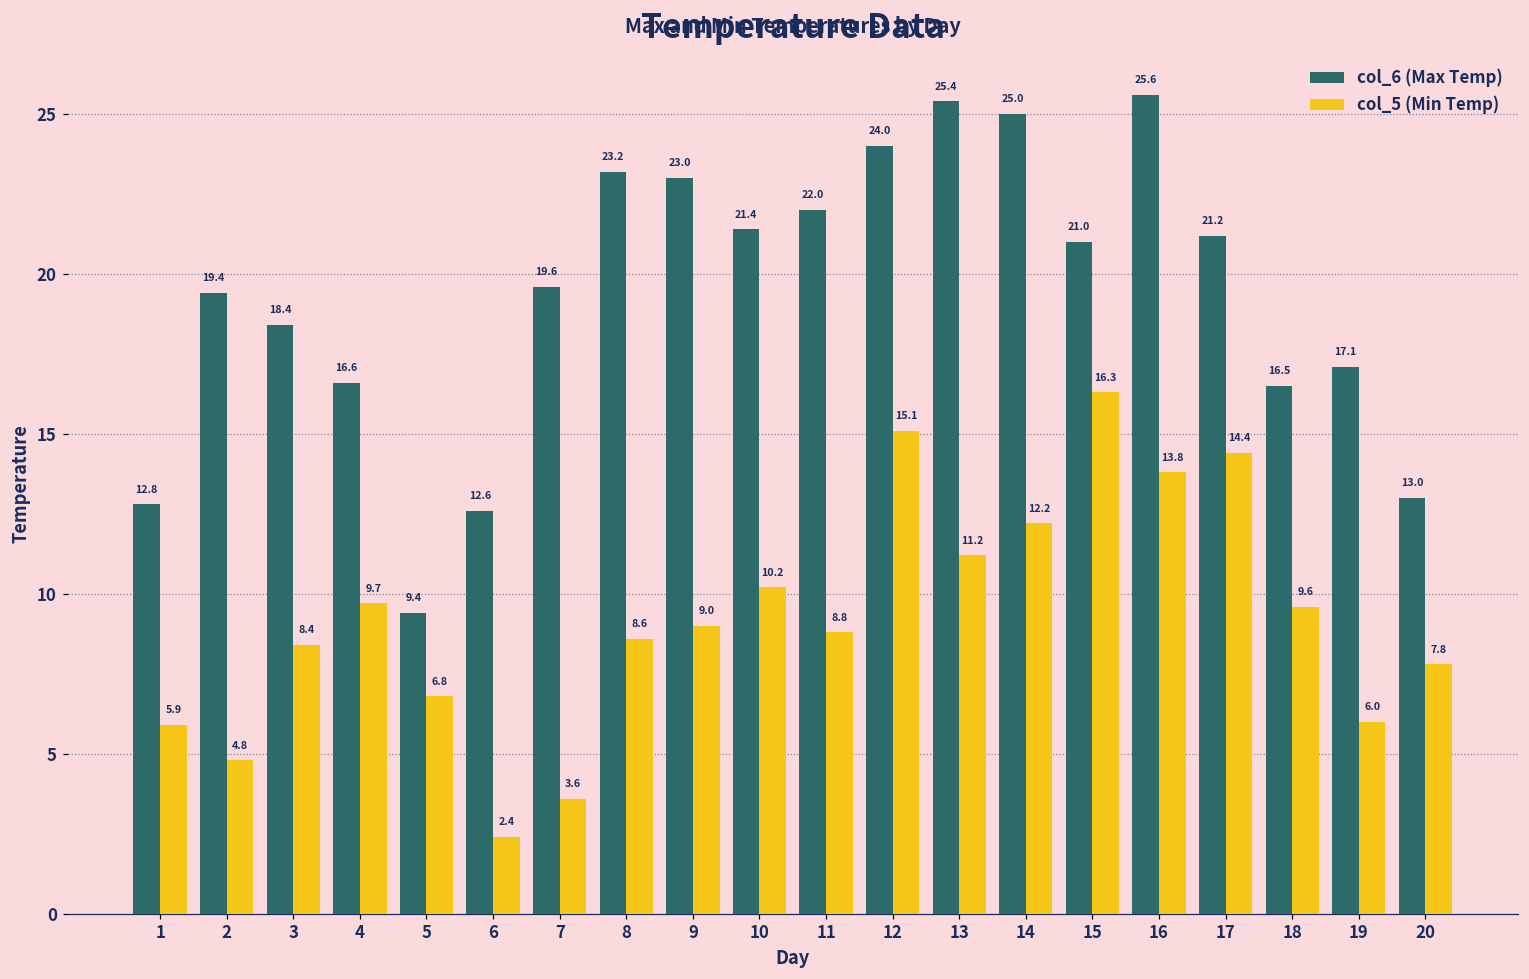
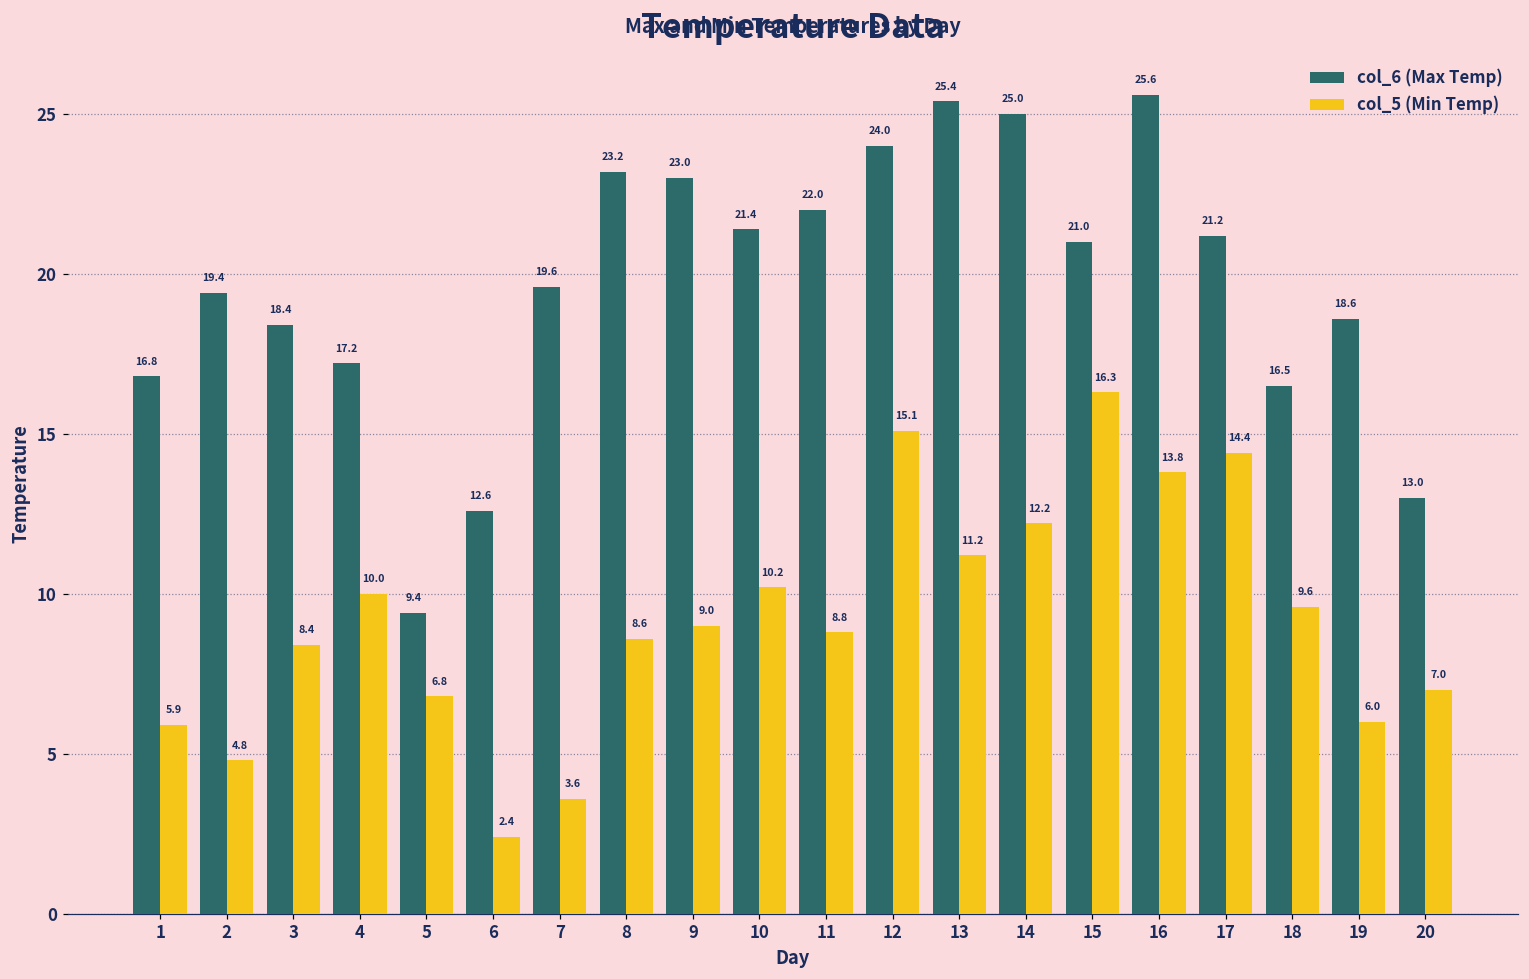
col_6 (Max Temp), 1: 12.8 -> 16.8
col_6 (Max Temp), 4: 16.6 -> 17.2
col_5 (Min Temp), 4: 9.7 -> 10.0
col_6 (Max Temp), 19: 17.1 -> 18.6
col_5 (Min Temp), 20: 7.8 -> 7.0
